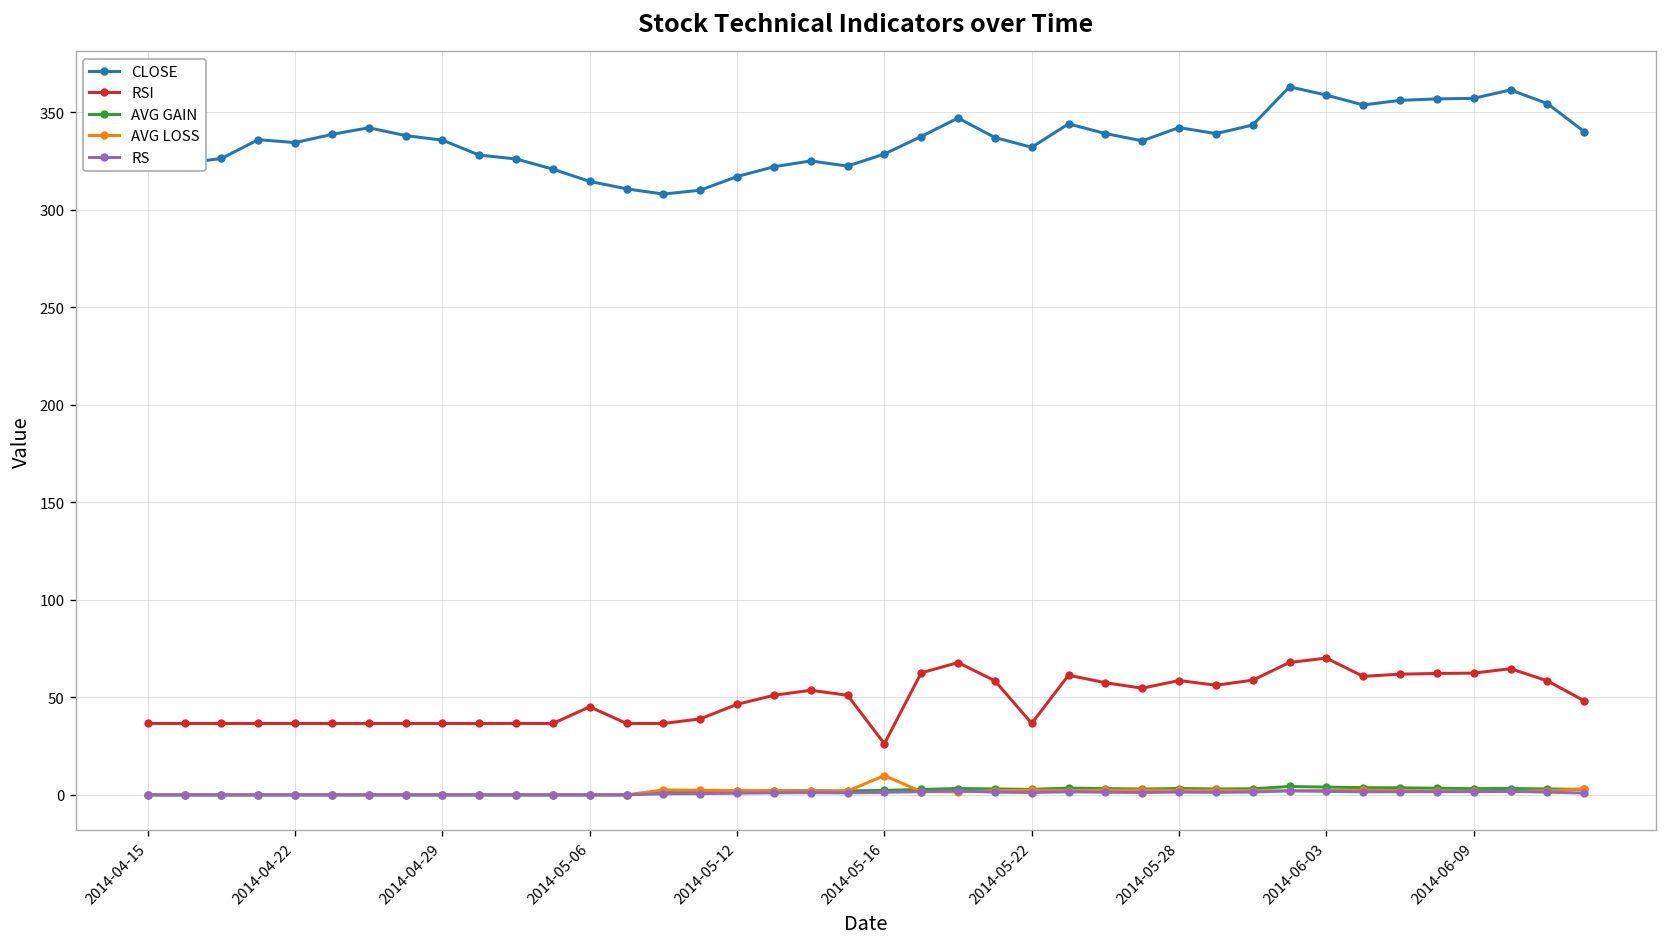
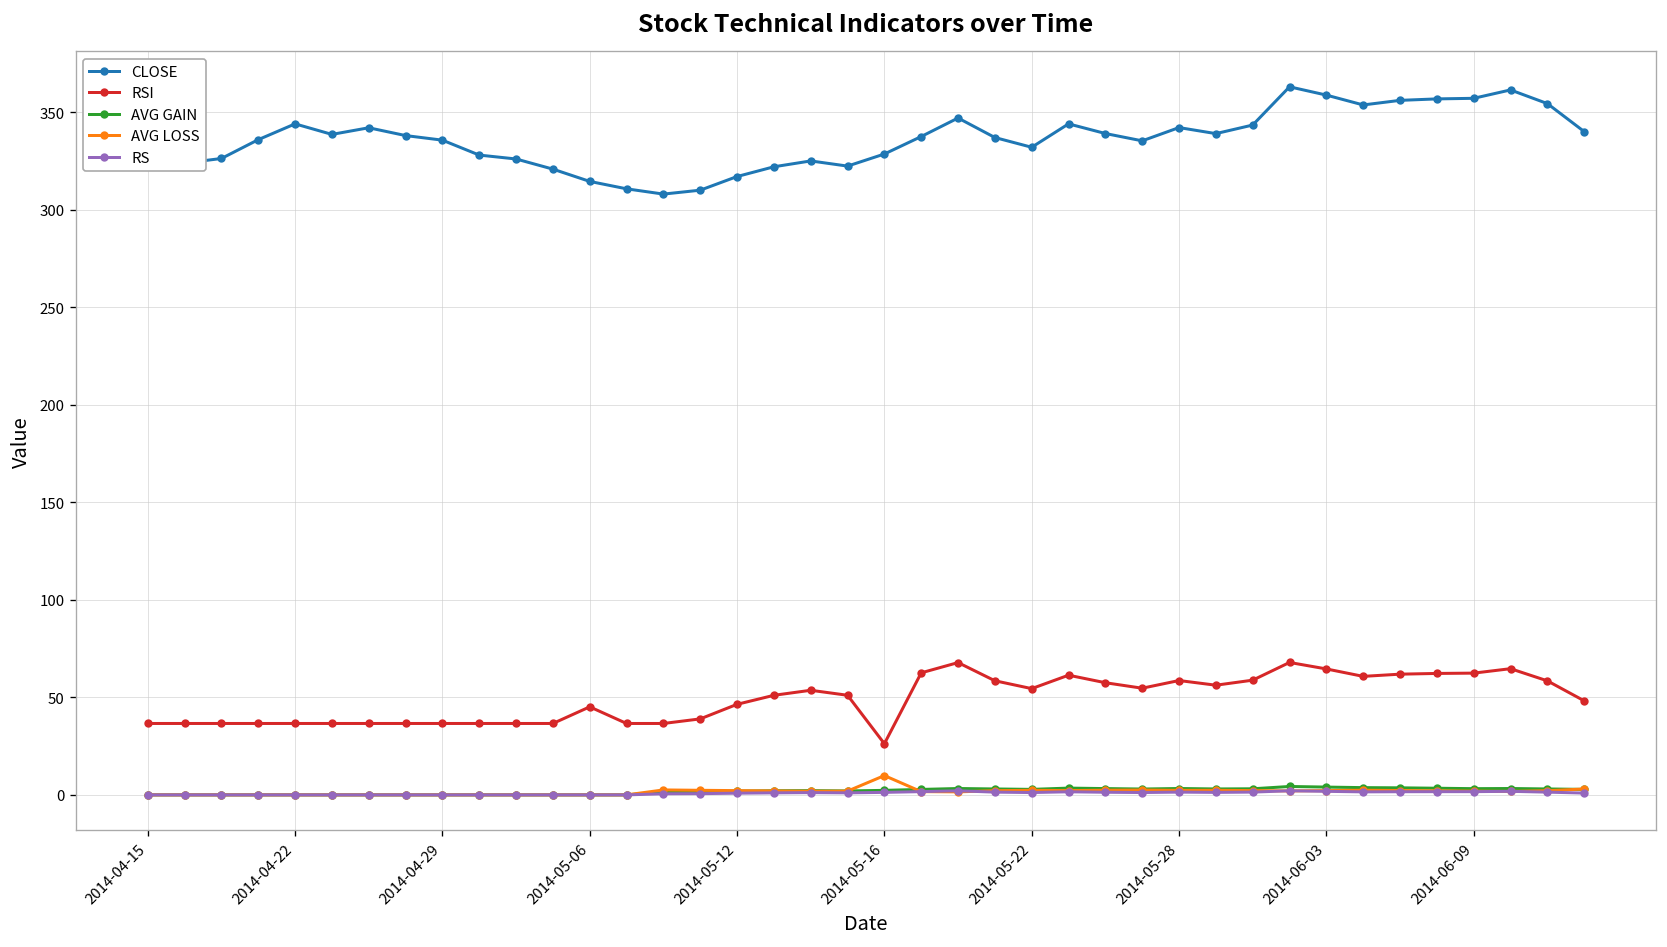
CLOSE, 2014-04-22: 334 -> 344
RSI, 2014-05-22: 37 -> 54
RSI, 2014-06-03: 70 -> 65
